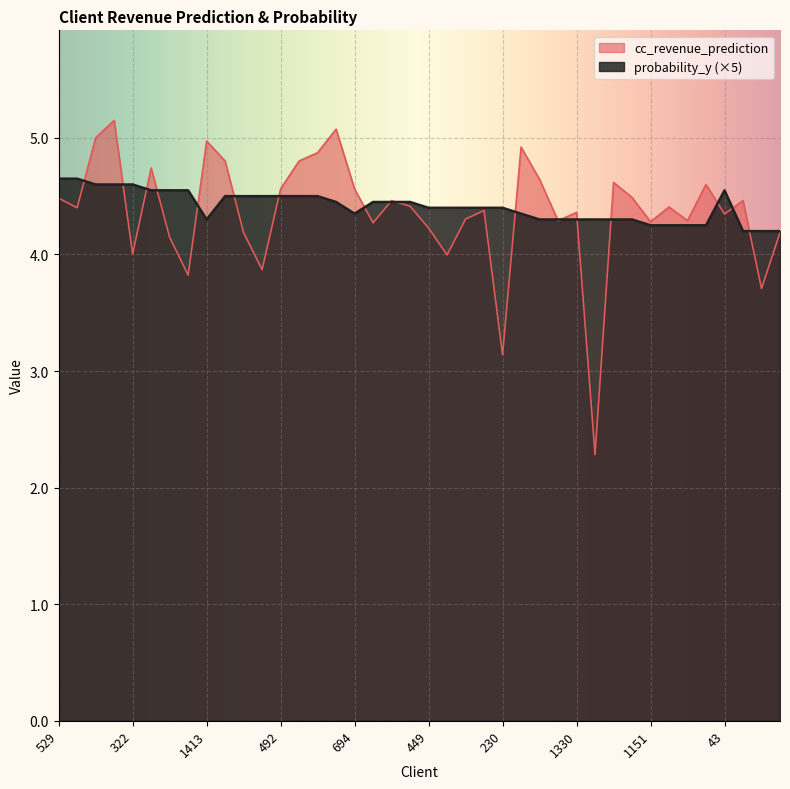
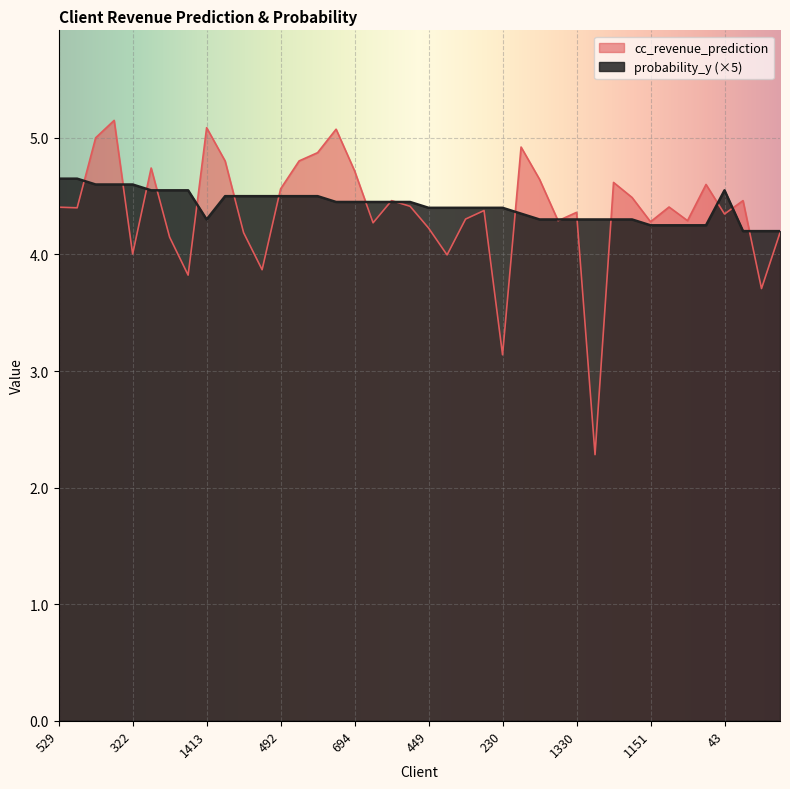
cc_revenue_prediction, 529: 4.48 -> 4.41
cc_revenue_prediction, 1413: 4.97 -> 5.09
cc_revenue_prediction, 694: 4.56 -> 4.72
probability_y (×5), 694: 4.35 -> 4.45
